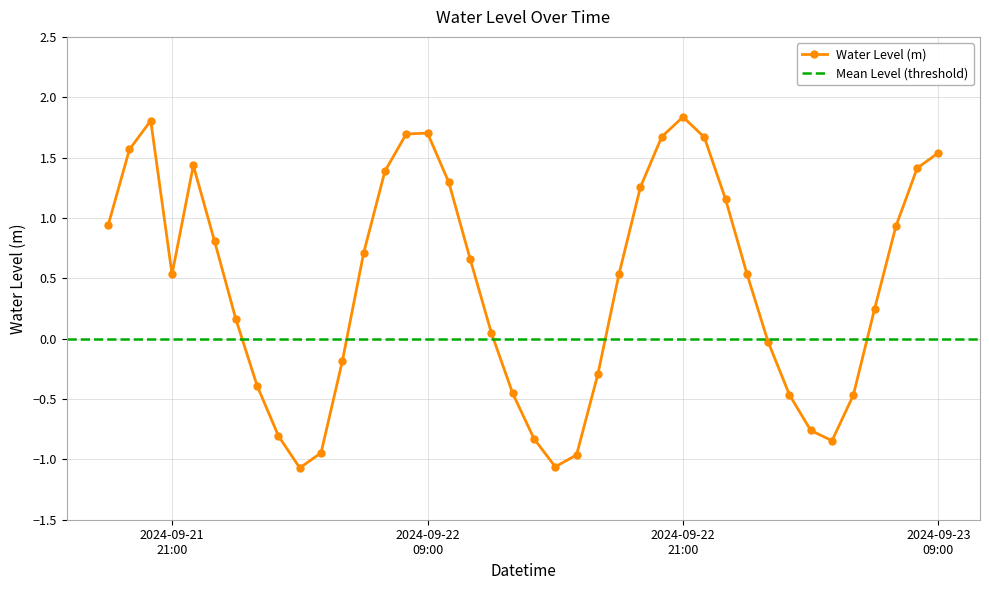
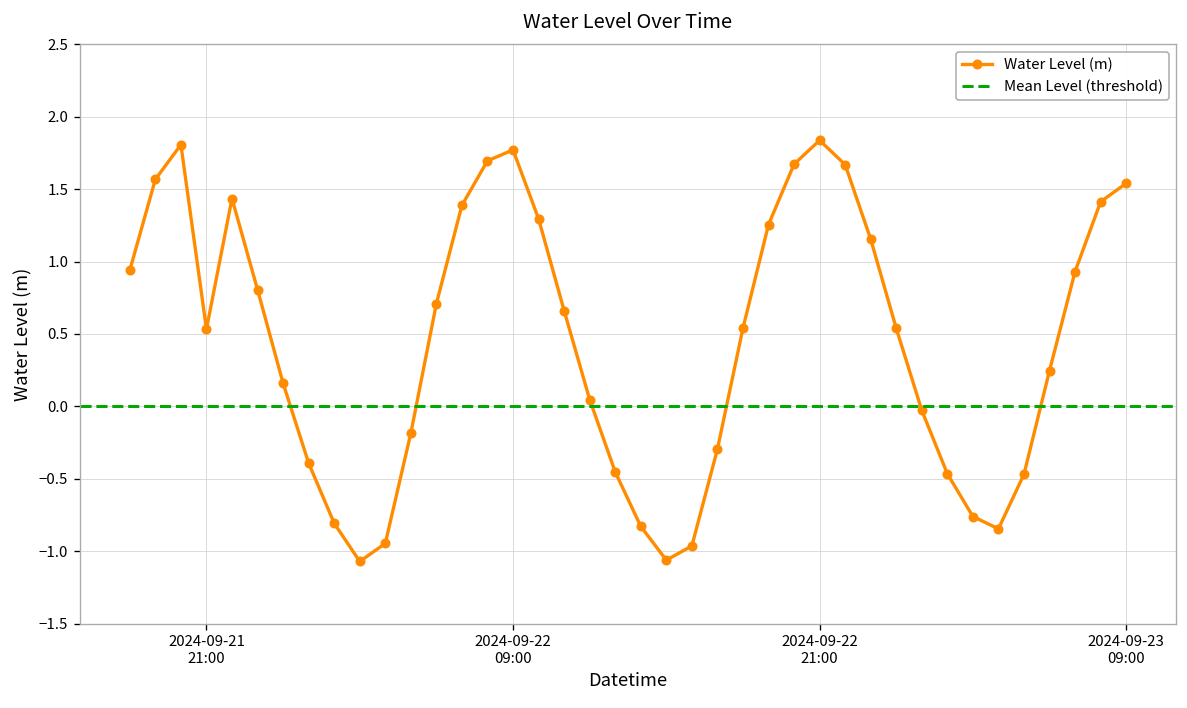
2024-09-22 09:00: 1.70 -> 1.77
